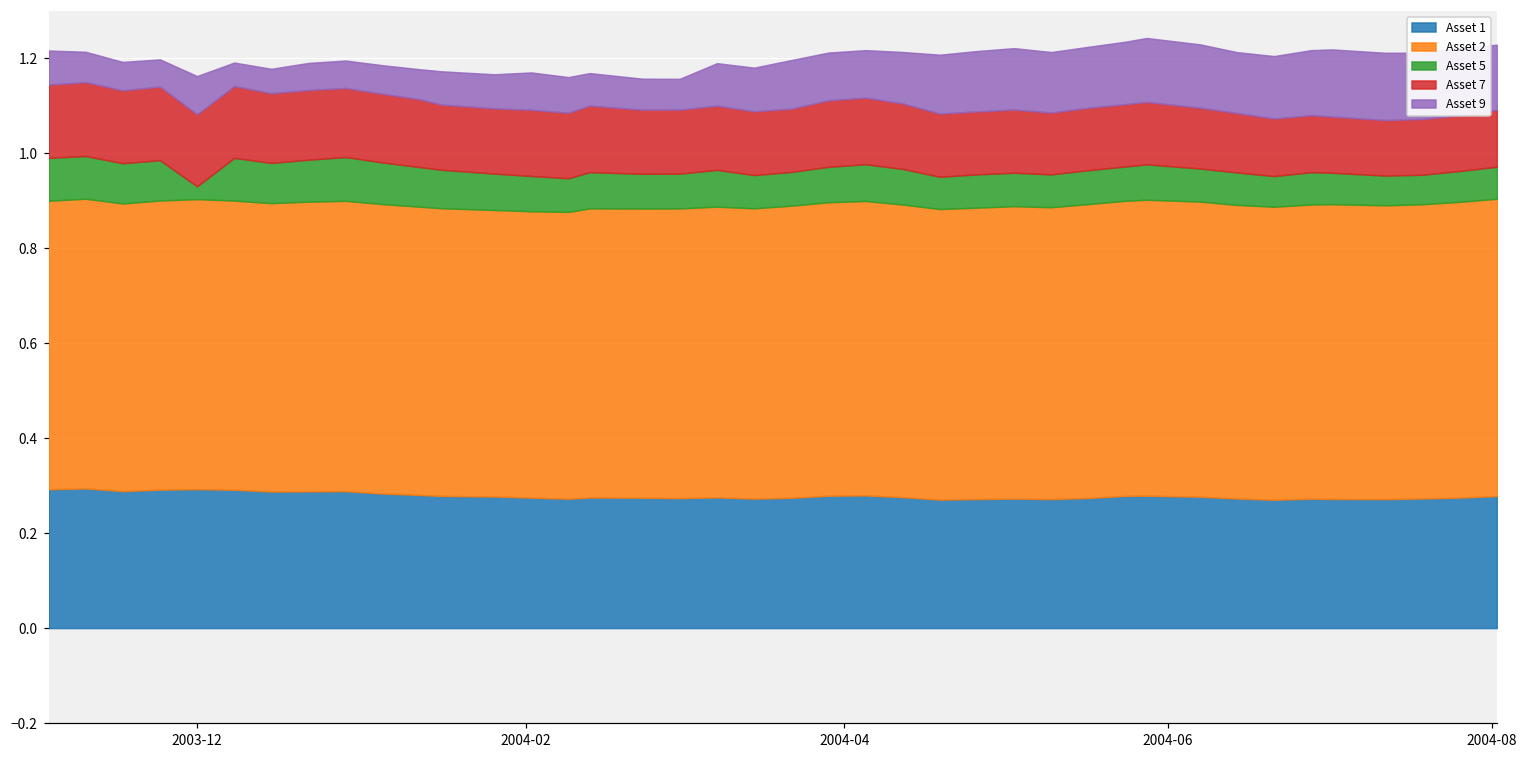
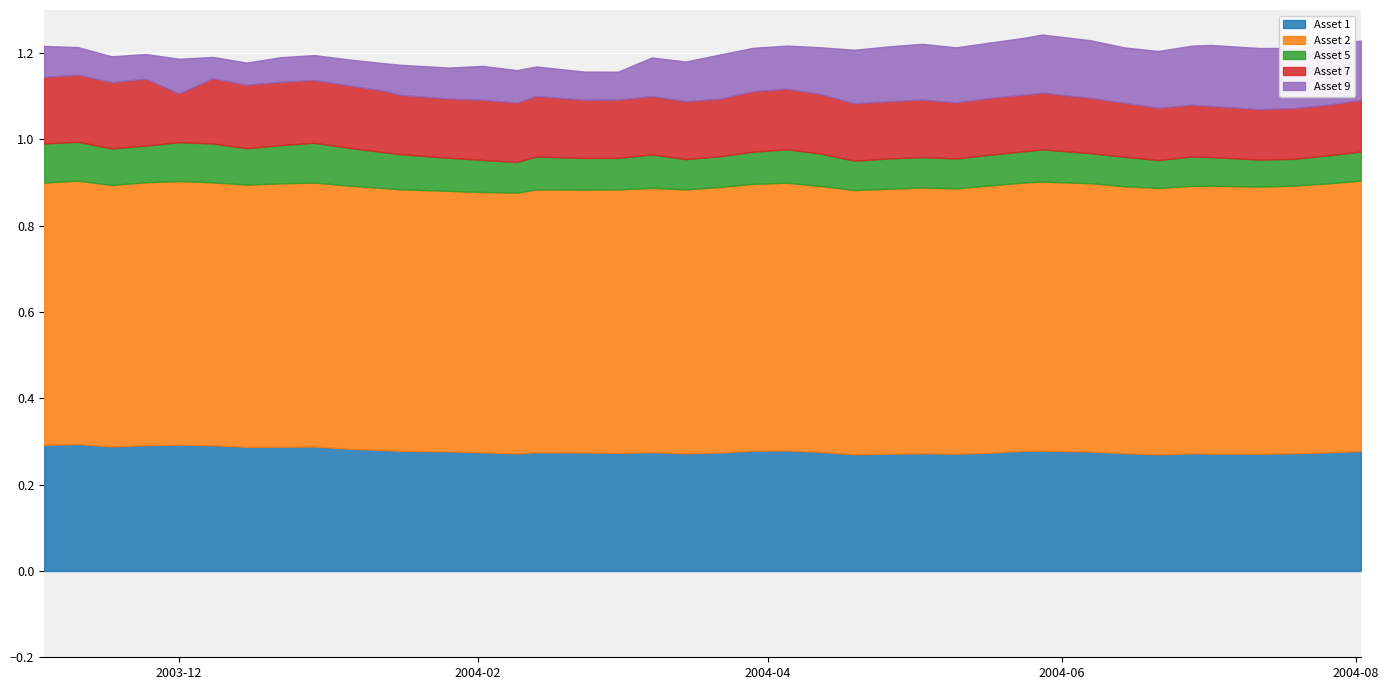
Asset 5, 2003-12: 0.03 -> 0.09
Asset 7, 2003-12: 0.15 -> 0.11
